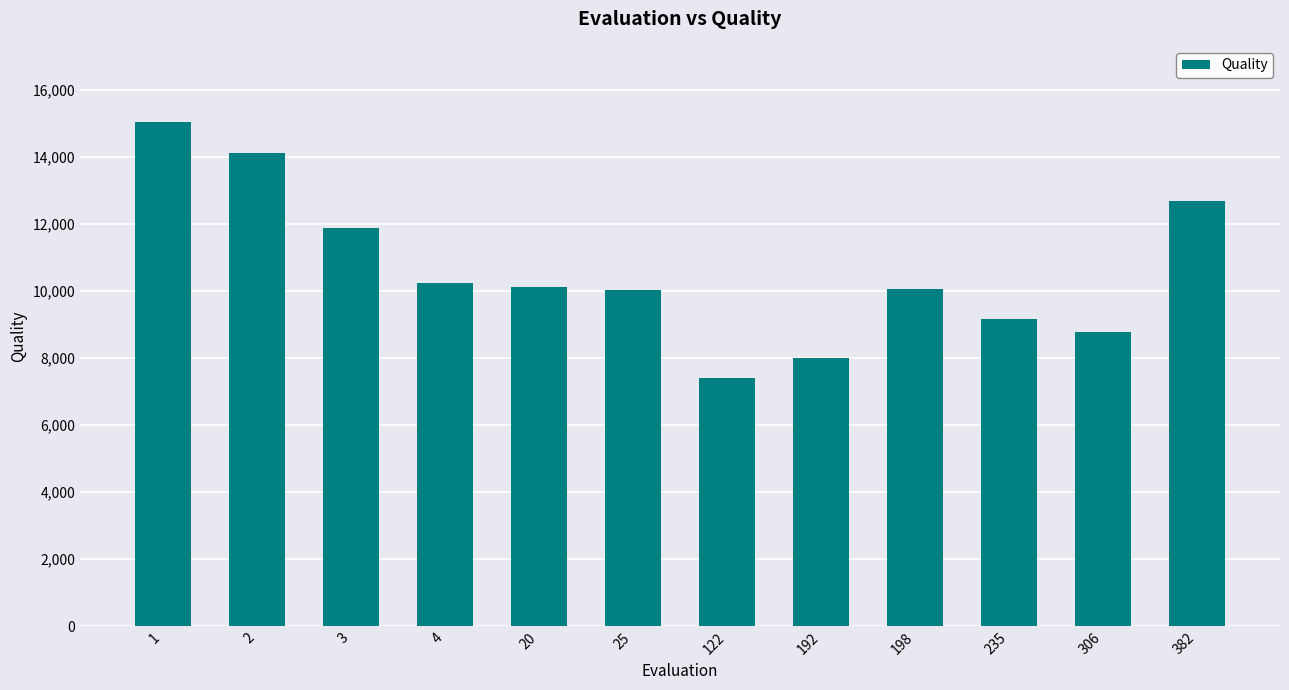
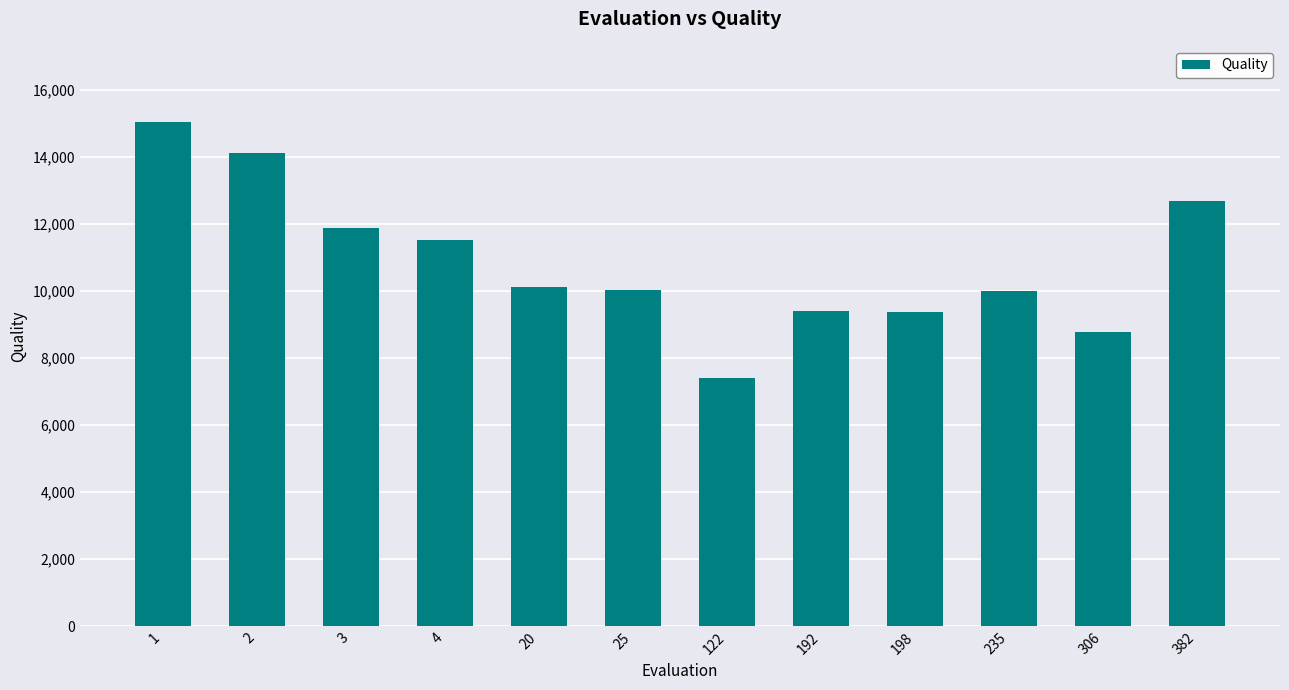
4: 10,200 -> 11,500
192: 8,000 -> 9,400
198: 10,100 -> 9,400
235: 9,200 -> 10,000
